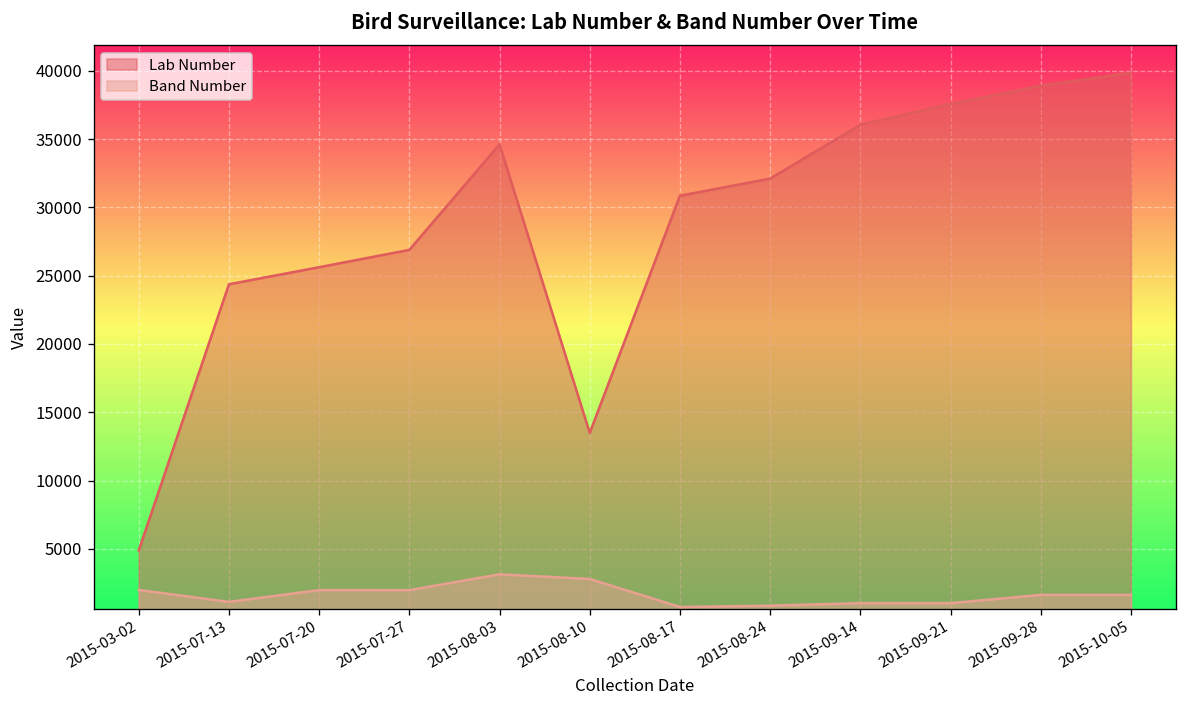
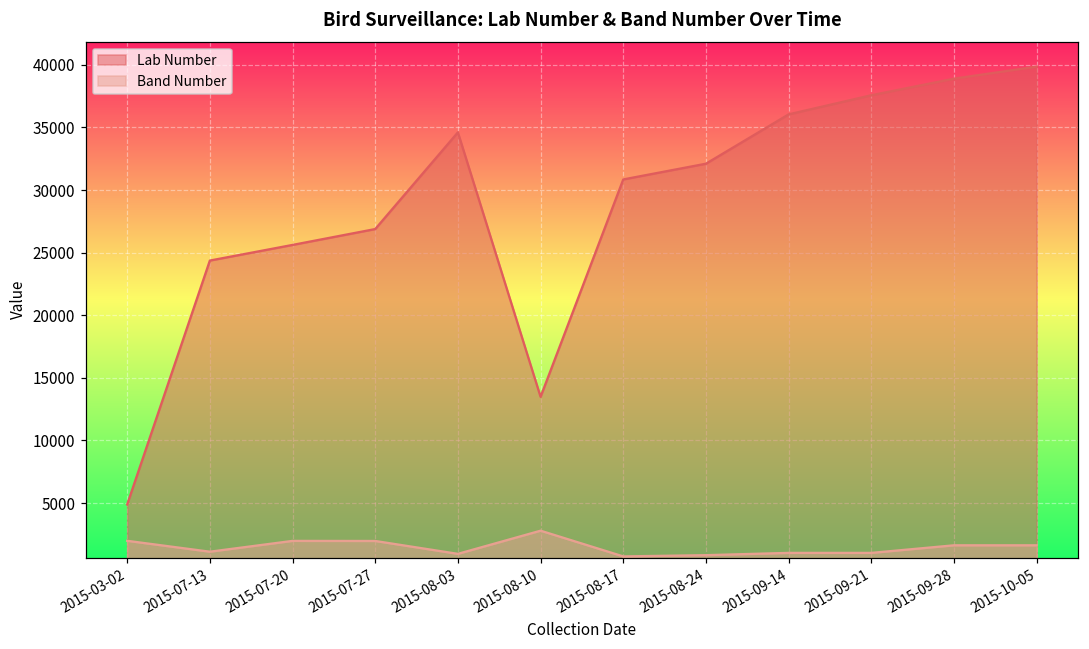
Band Number, 2015-08-03: 3100 -> 900
